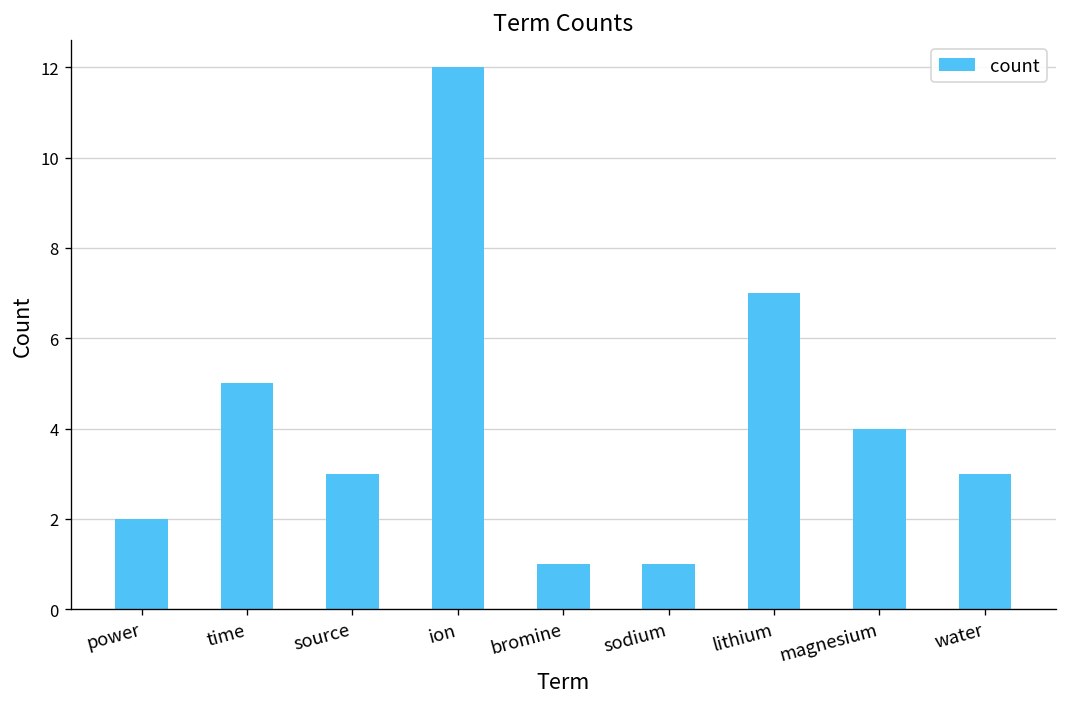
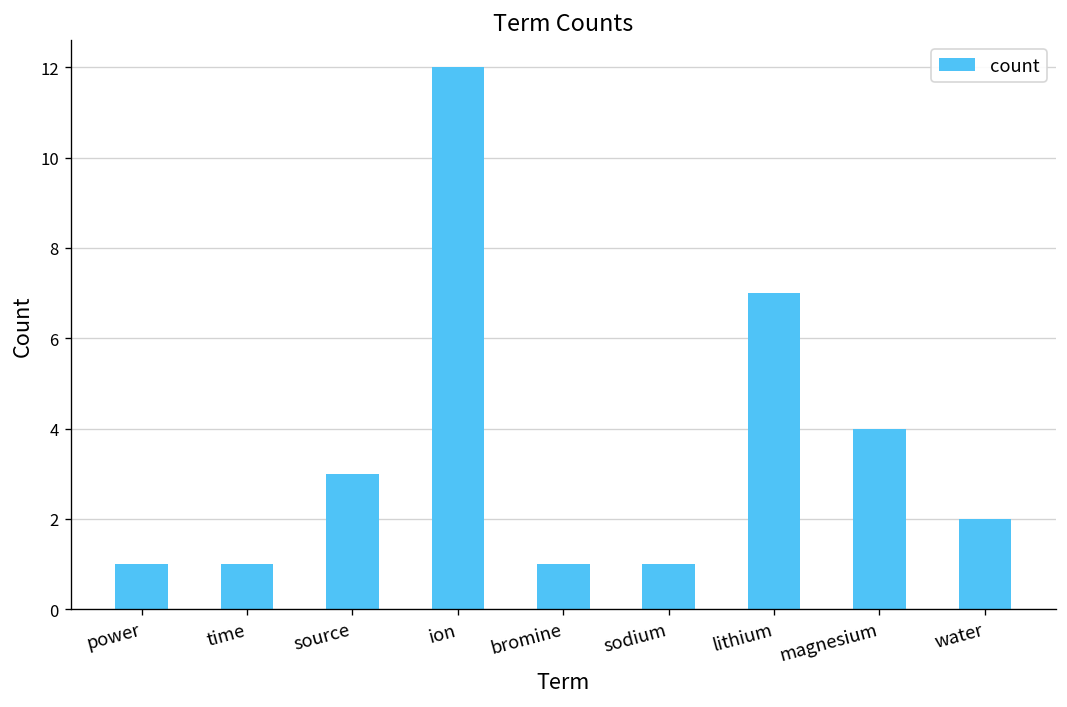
power: 2 -> 1
time: 5 -> 1
water: 3 -> 2
